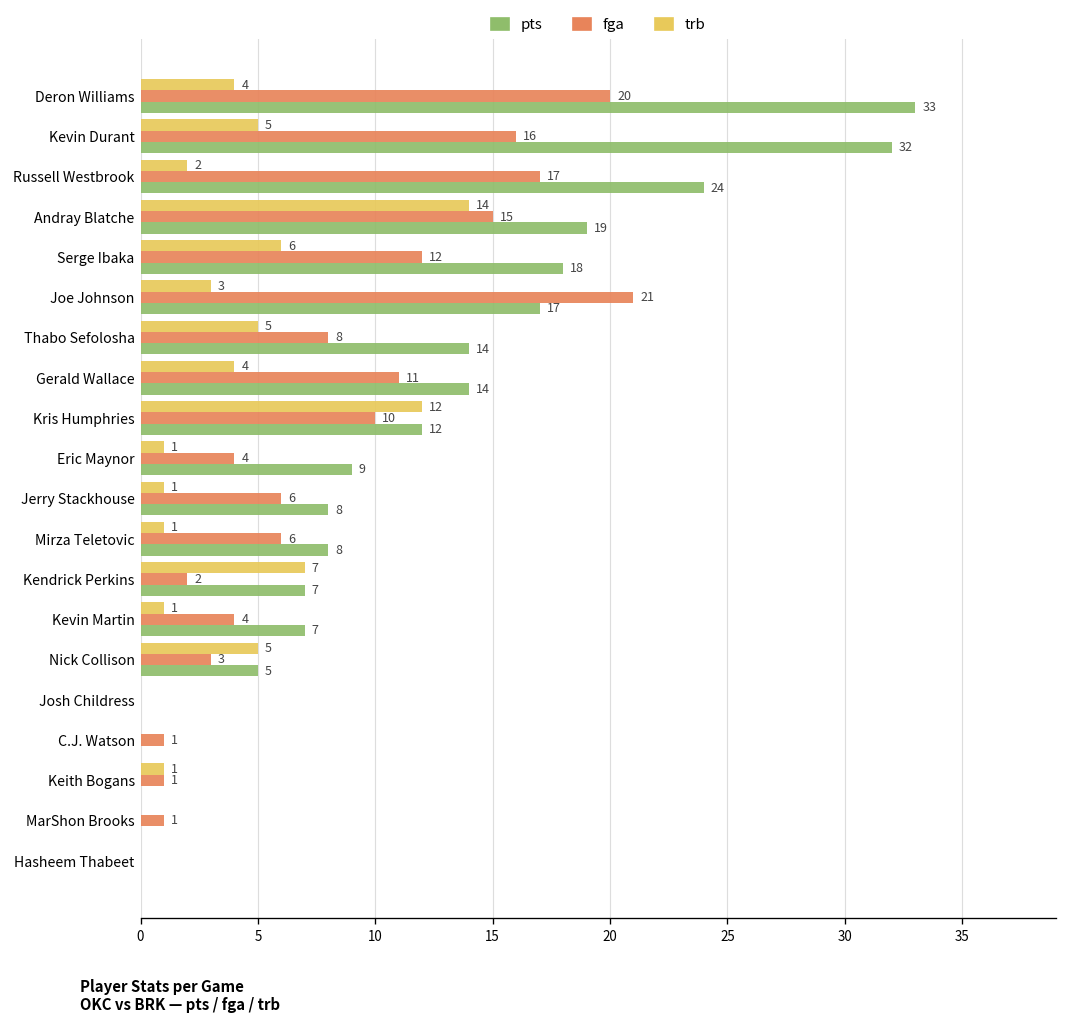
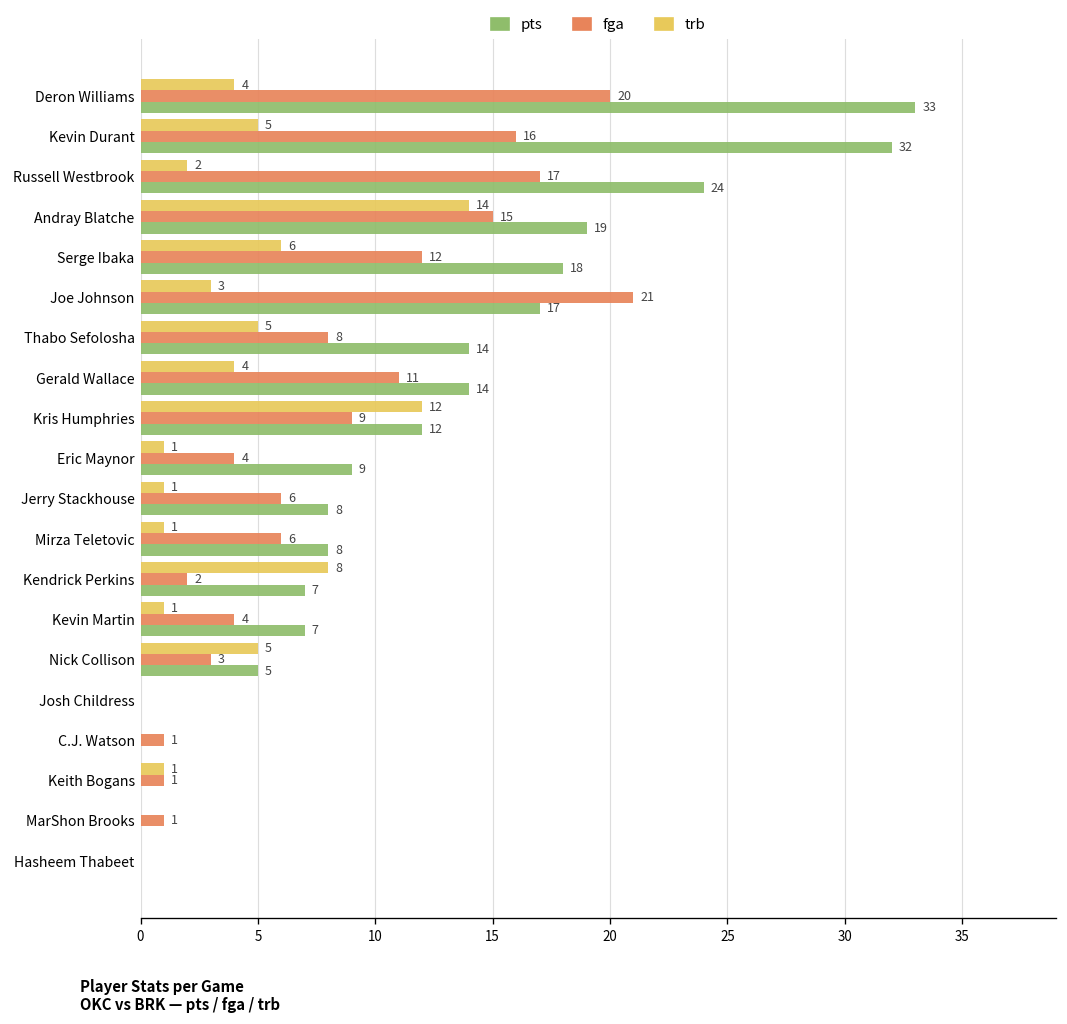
fga, Kris Humphries: 10 -> 9
trb, Kendrick Perkins: 7 -> 8
